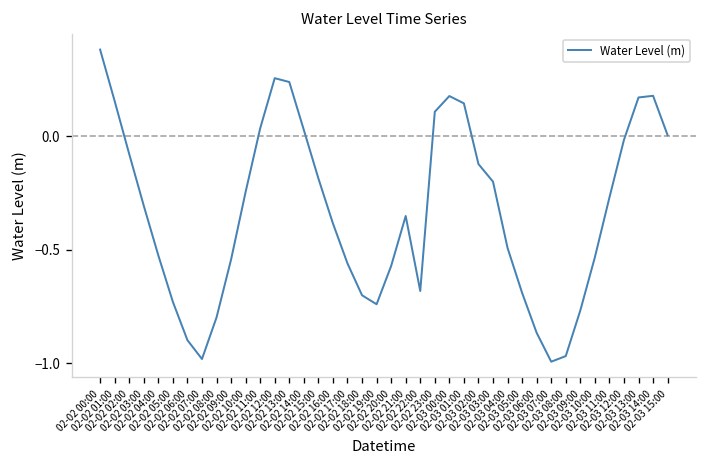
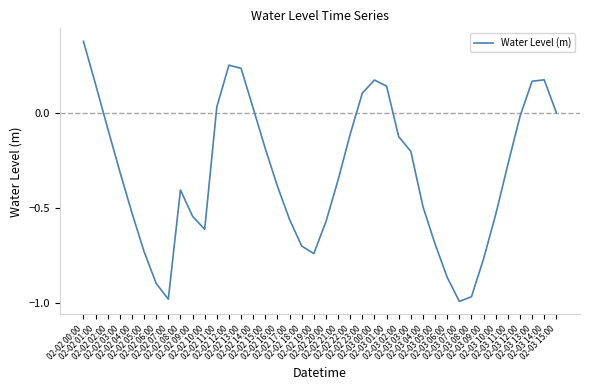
02-02 08:00: -0.80 -> -0.40
02-02 10:00: -0.25 -> -0.61
02-02 22:00: -0.68 -> -0.11
